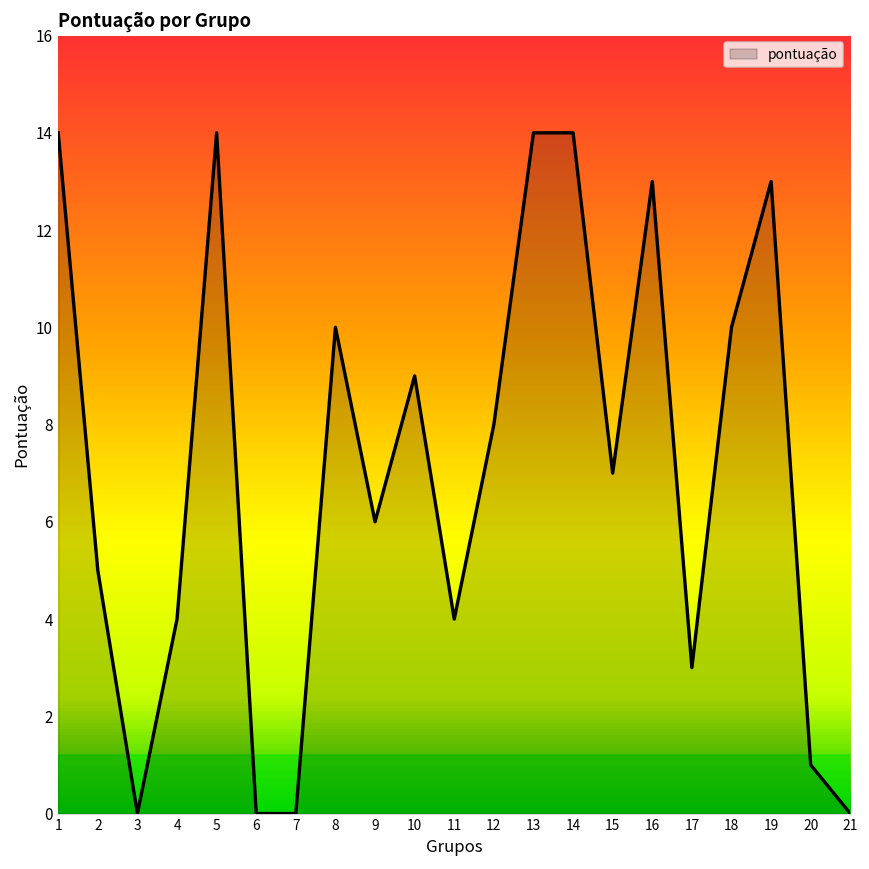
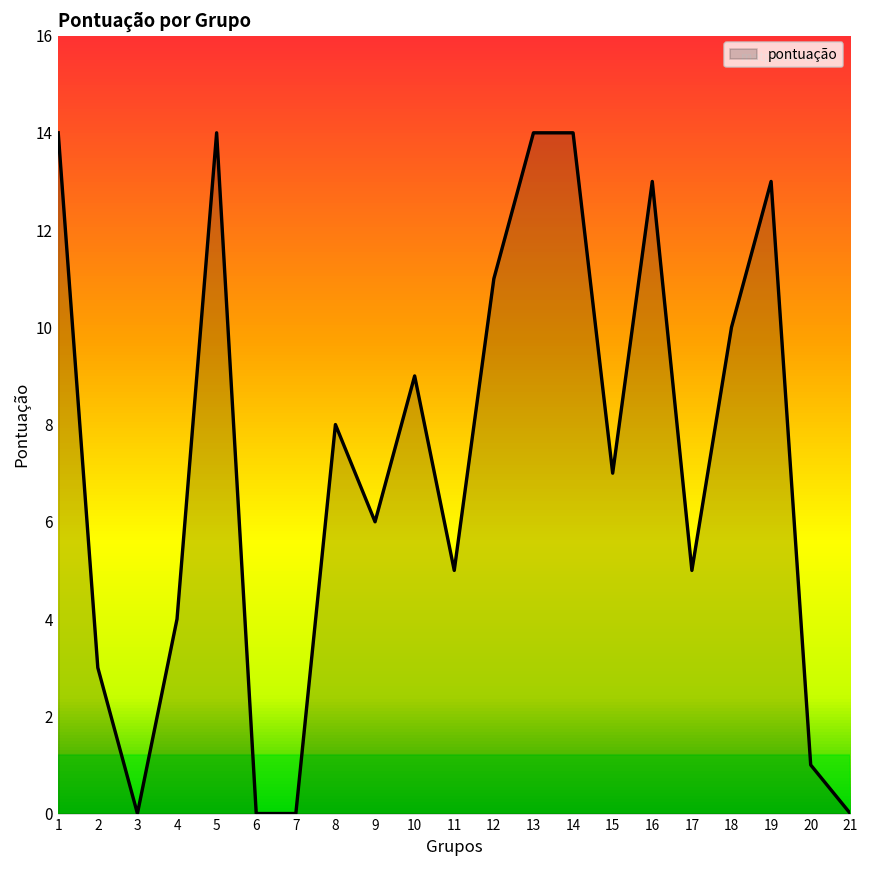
2: 5 -> 3
8: 10 -> 8
11: 4 -> 5
12: 8 -> 11
17: 3 -> 5
